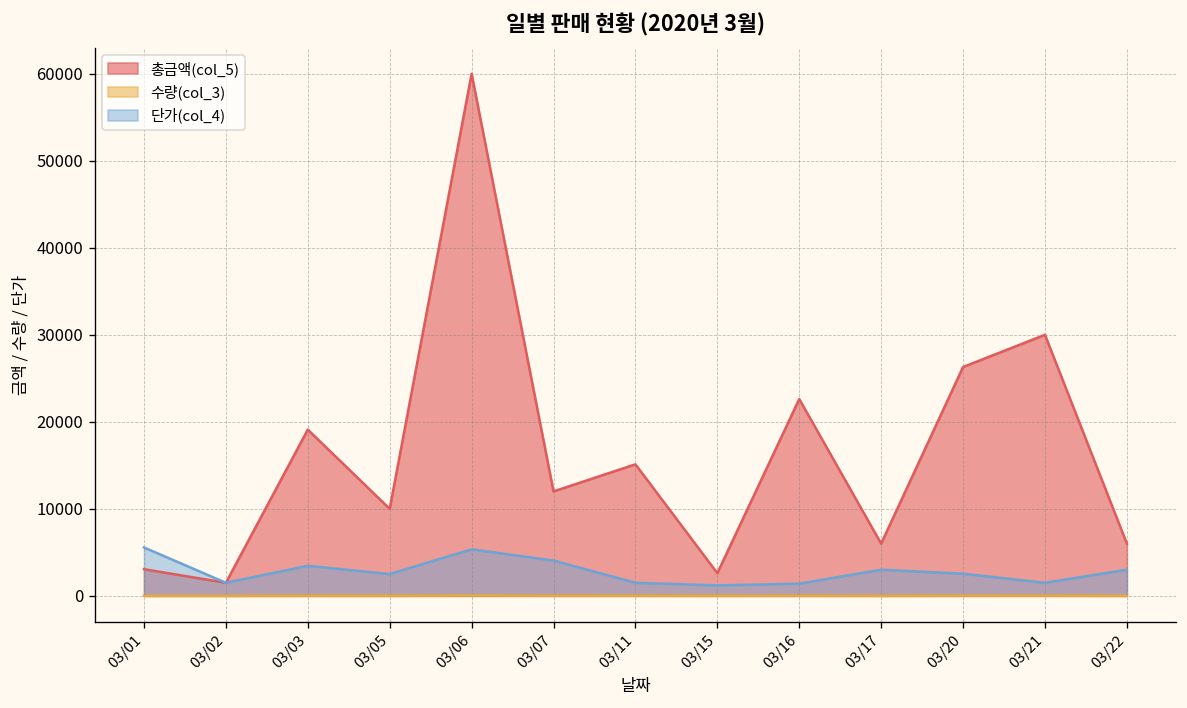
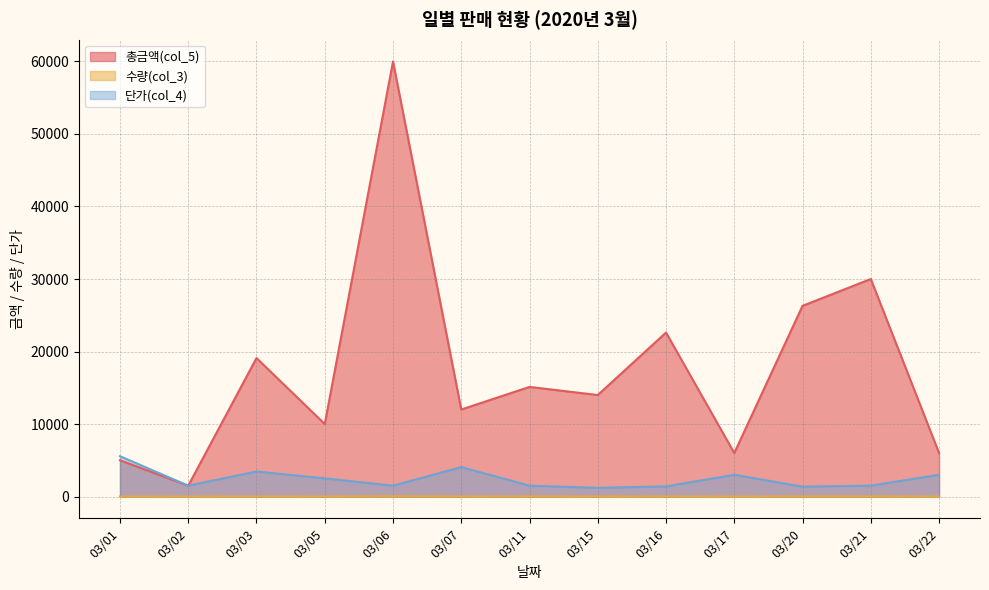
총금액(col_5), 03/01: 3000 -> 5000
단가(col_4), 03/06: 5000 -> 2000
총금액(col_5), 03/15: 3000 -> 14000
단가(col_4), 03/20: 3000 -> 1000
